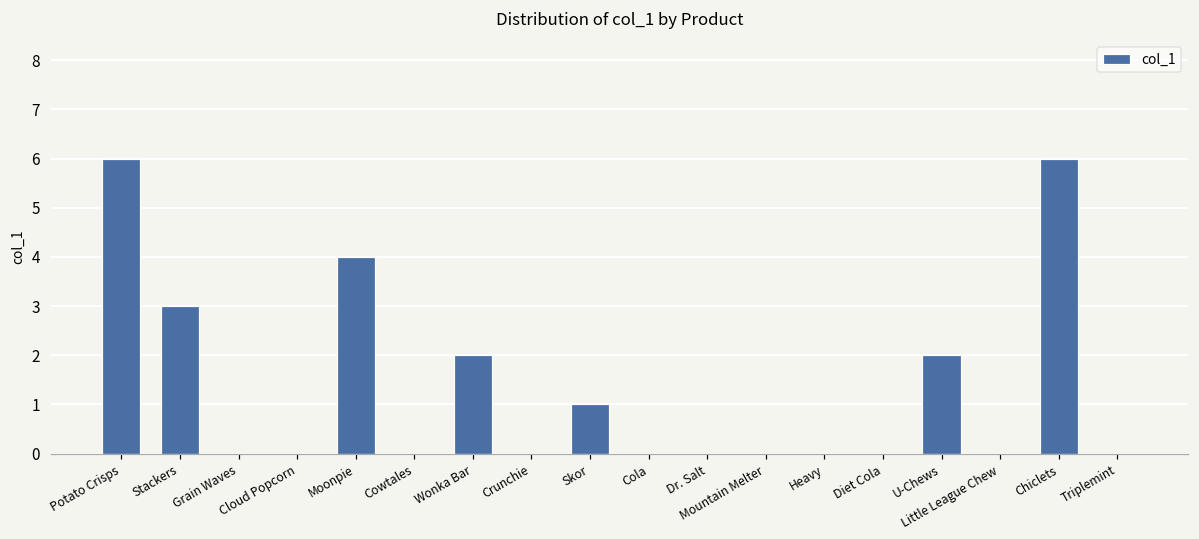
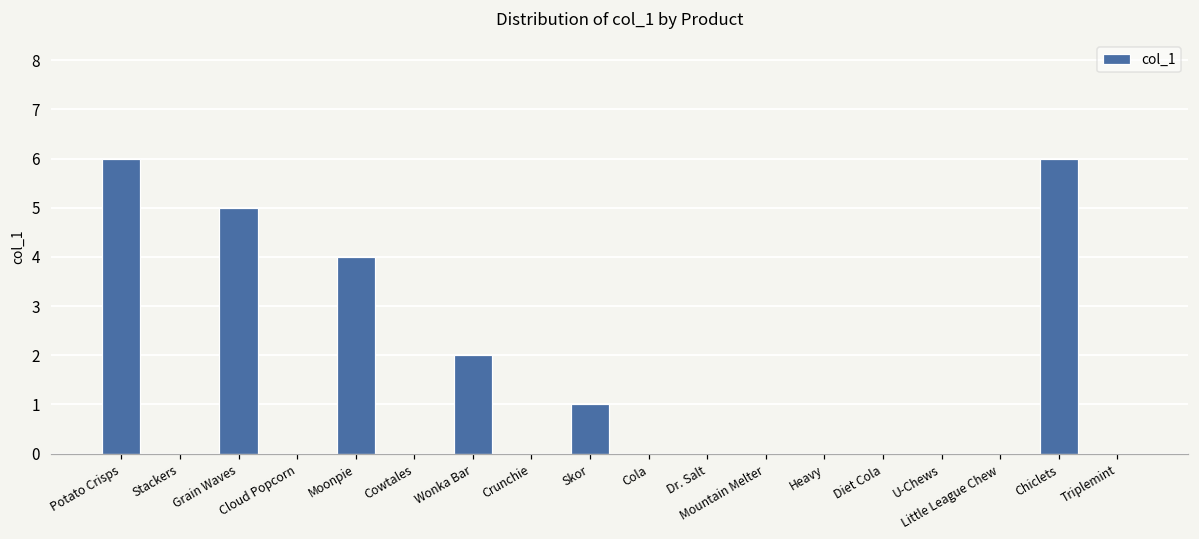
Stackers: 3 -> 0
Grain Waves: 0 -> 5
U-Chews: 2 -> 0
